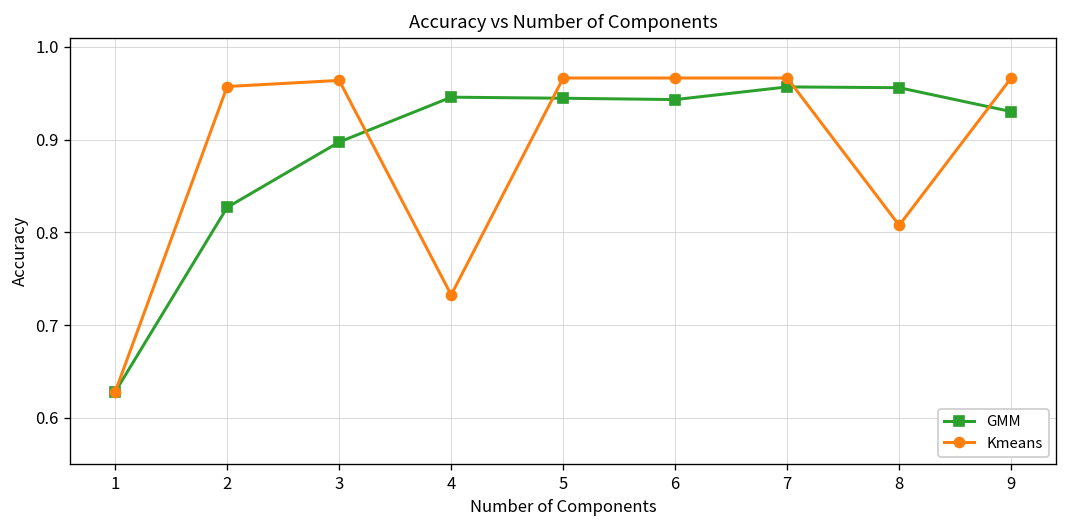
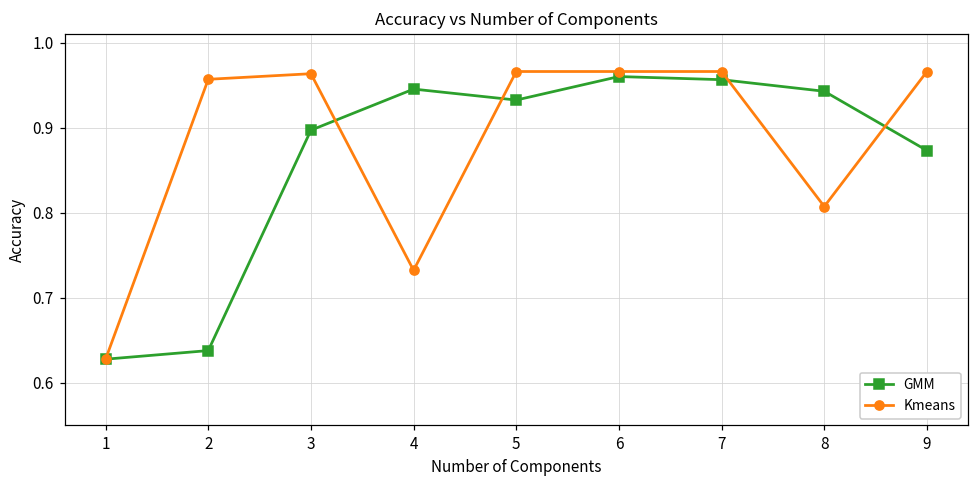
GMM, 2: 0.83 -> 0.64
GMM, 5: 0.94 -> 0.93
GMM, 6: 0.94 -> 0.96
GMM, 8: 0.96 -> 0.94
GMM, 9: 0.93 -> 0.87
